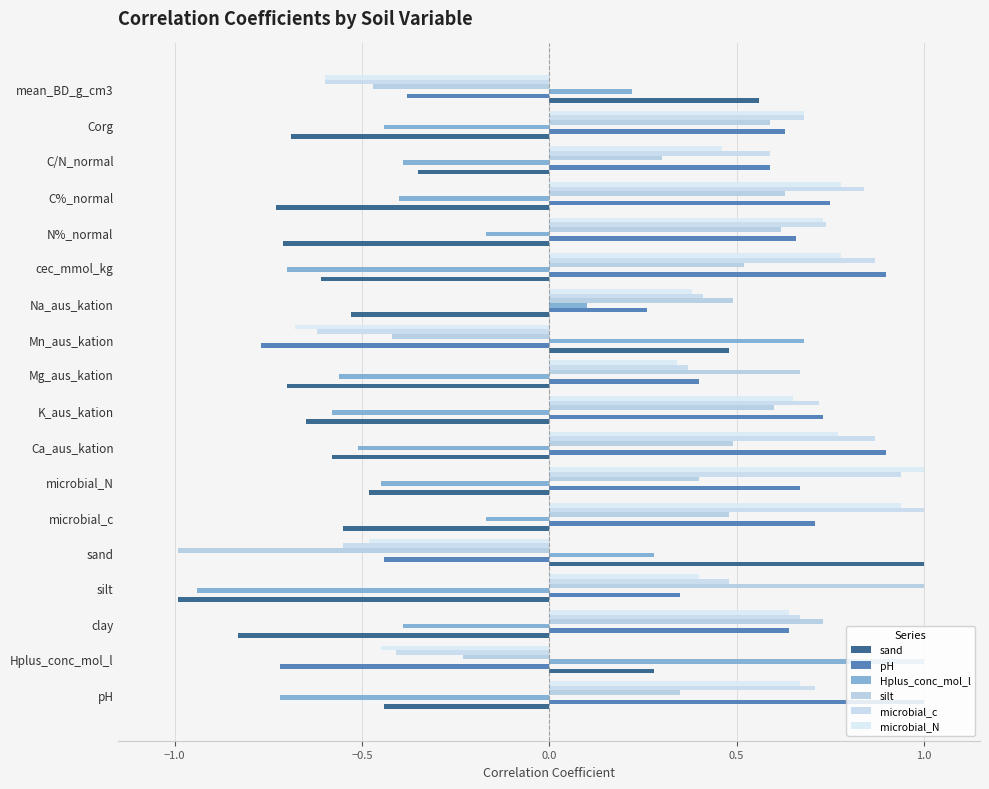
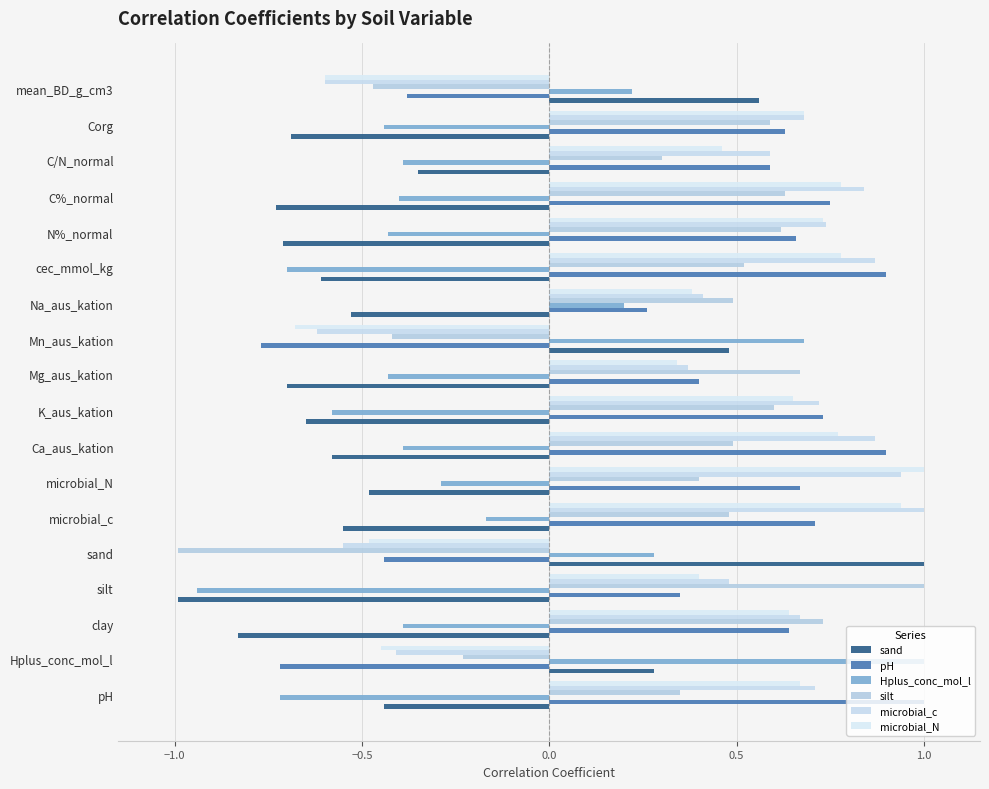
Hplus_conc_mol_l, N%_normal: -0.17 -> -0.43
Hplus_conc_mol_l, Na_aus_kation: 0.1 -> 0.2
Hplus_conc_mol_l, Mg_aus_kation: -0.56 -> -0.43
Hplus_conc_mol_l, Ca_aus_kation: -0.51 -> -0.39
Hplus_conc_mol_l, microbial_N: -0.45 -> -0.29
